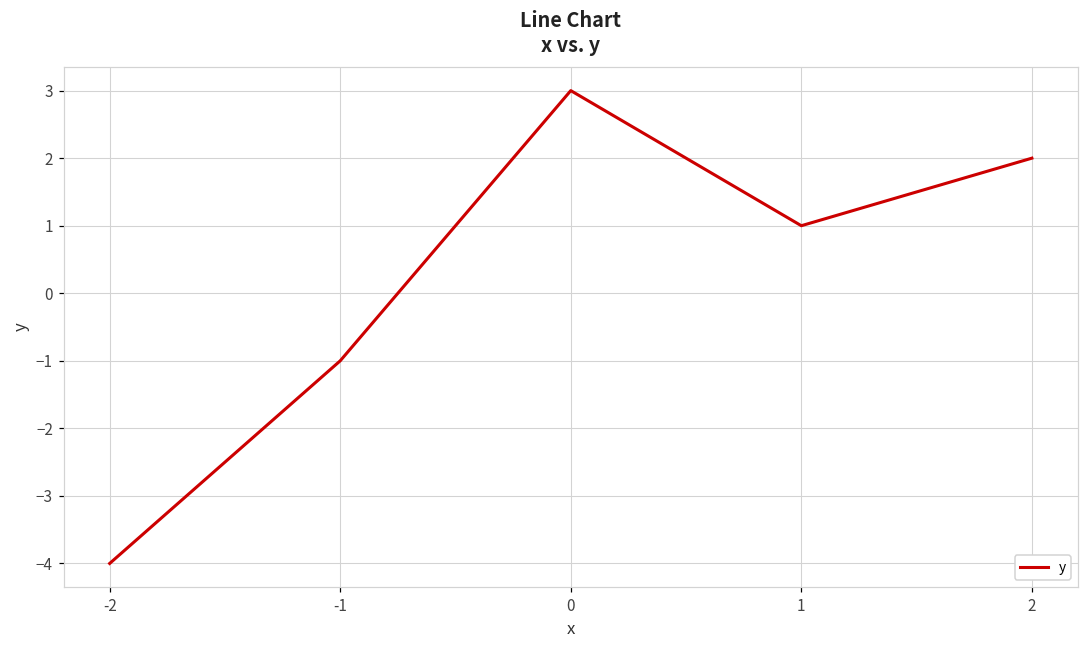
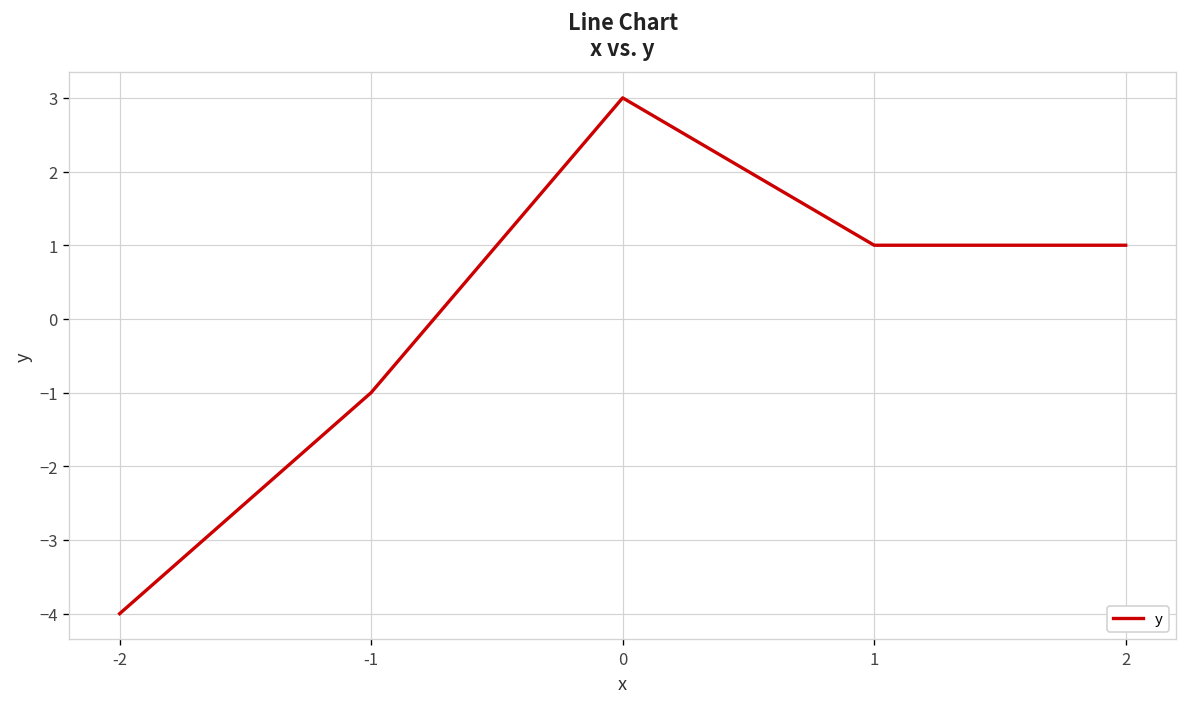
2: 2 -> 1
